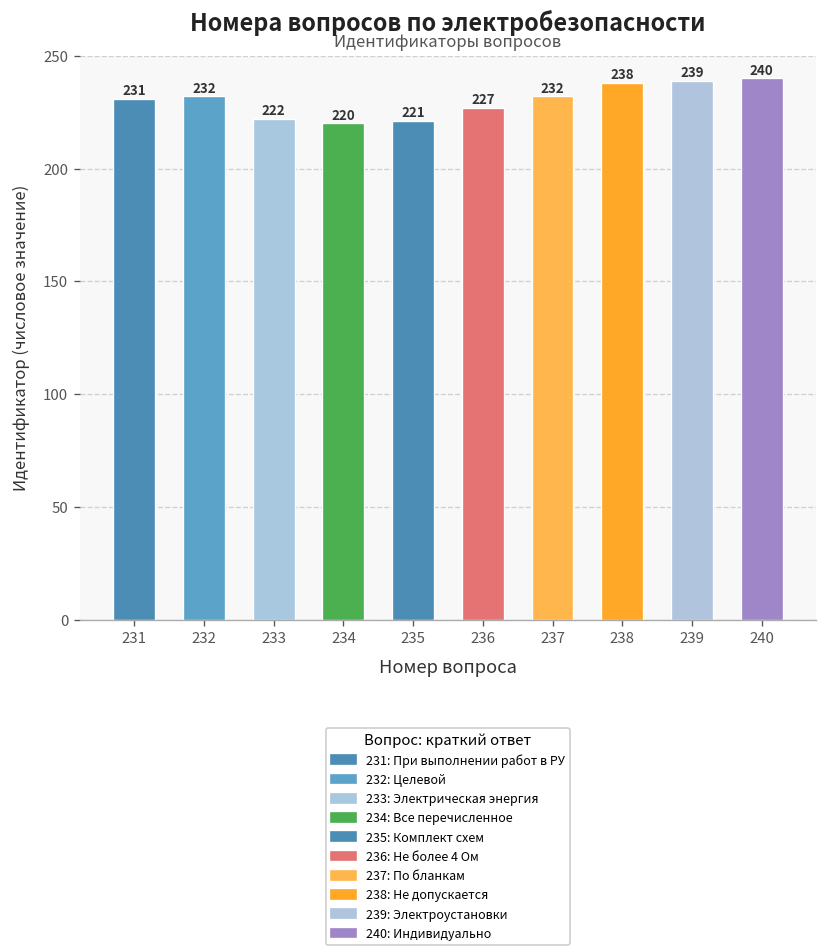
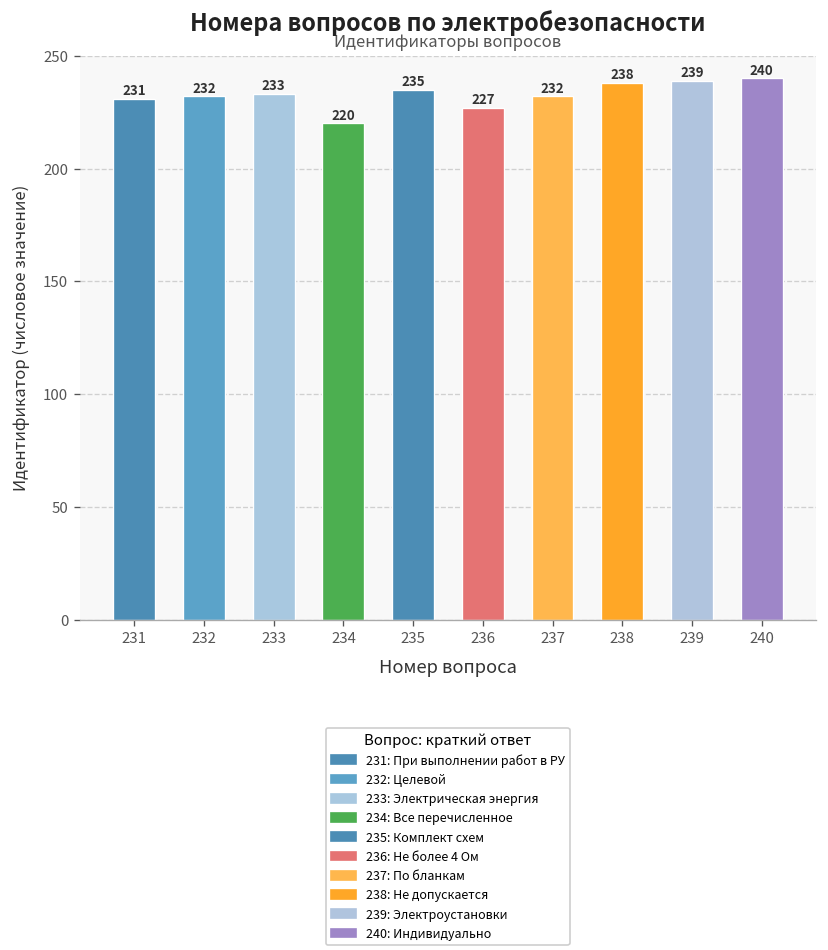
233: 222 -> 233
235: 221 -> 235
